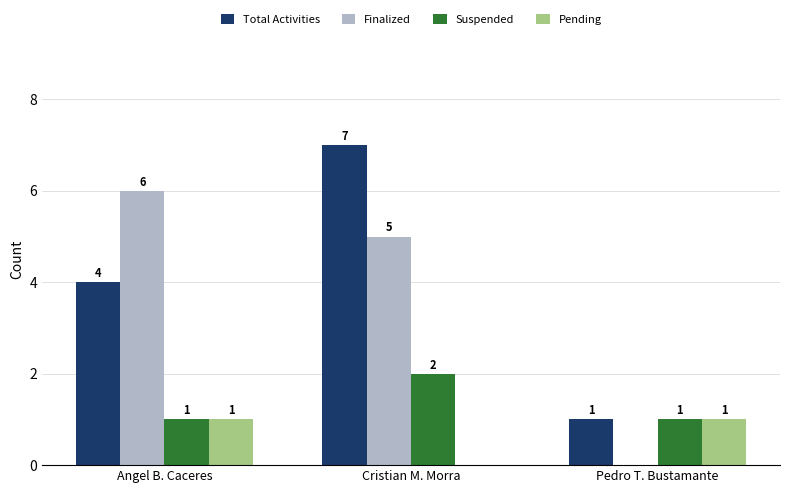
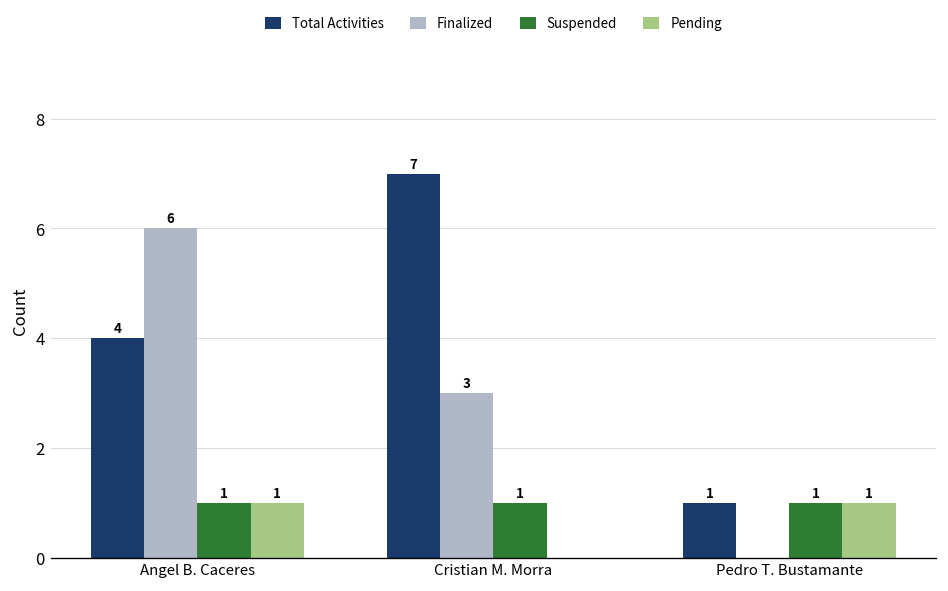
Finalized, Cristian M. Morra: 5 -> 3
Suspended, Cristian M. Morra: 2 -> 1
